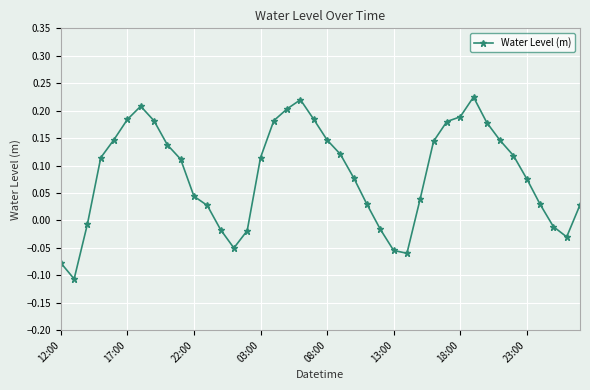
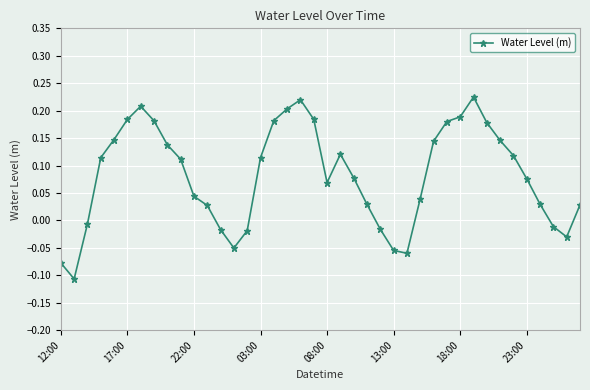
08:00: 0.15 -> 0.07
